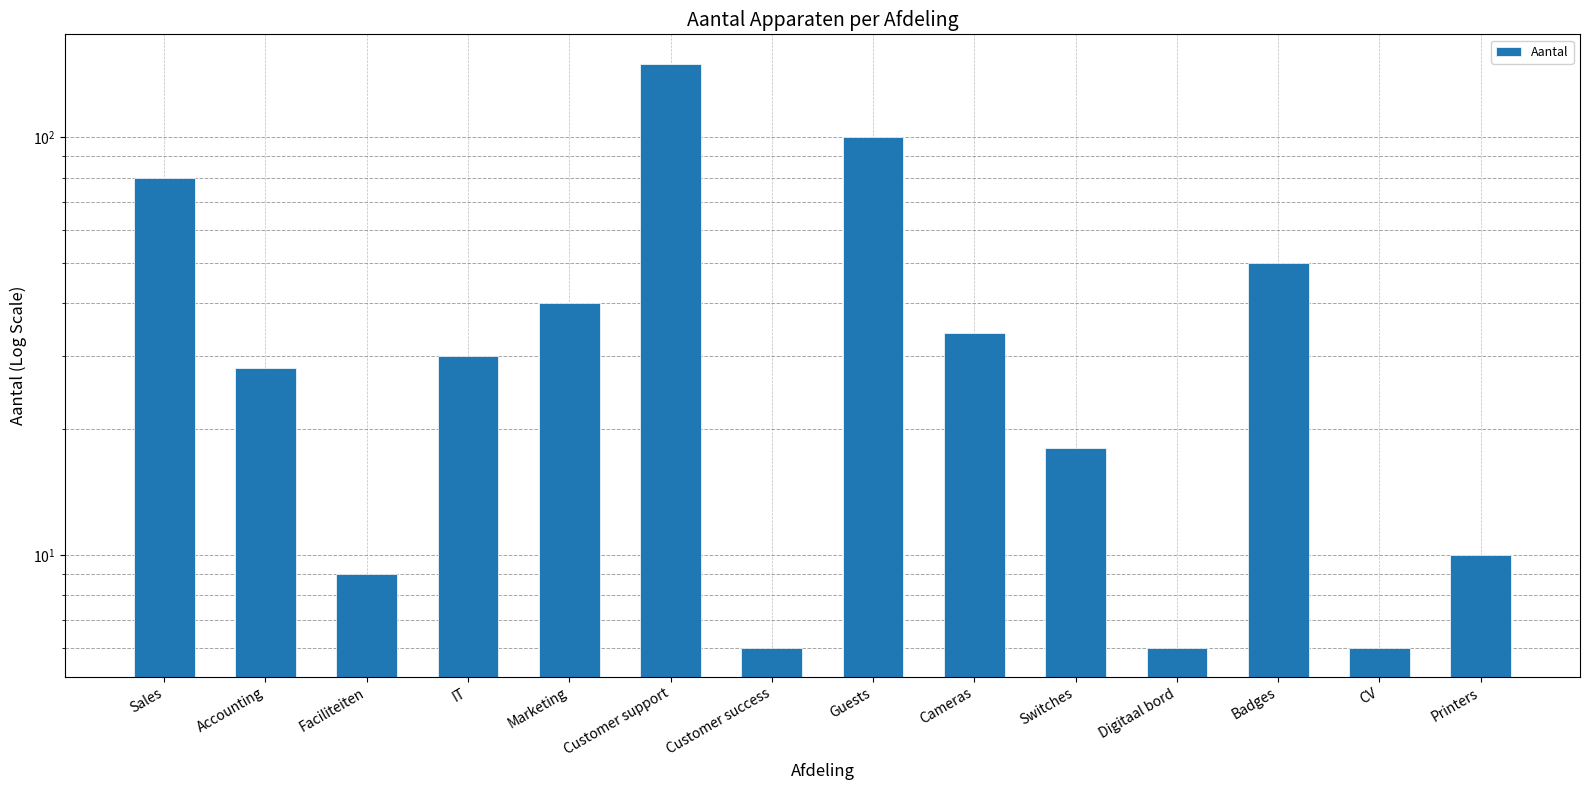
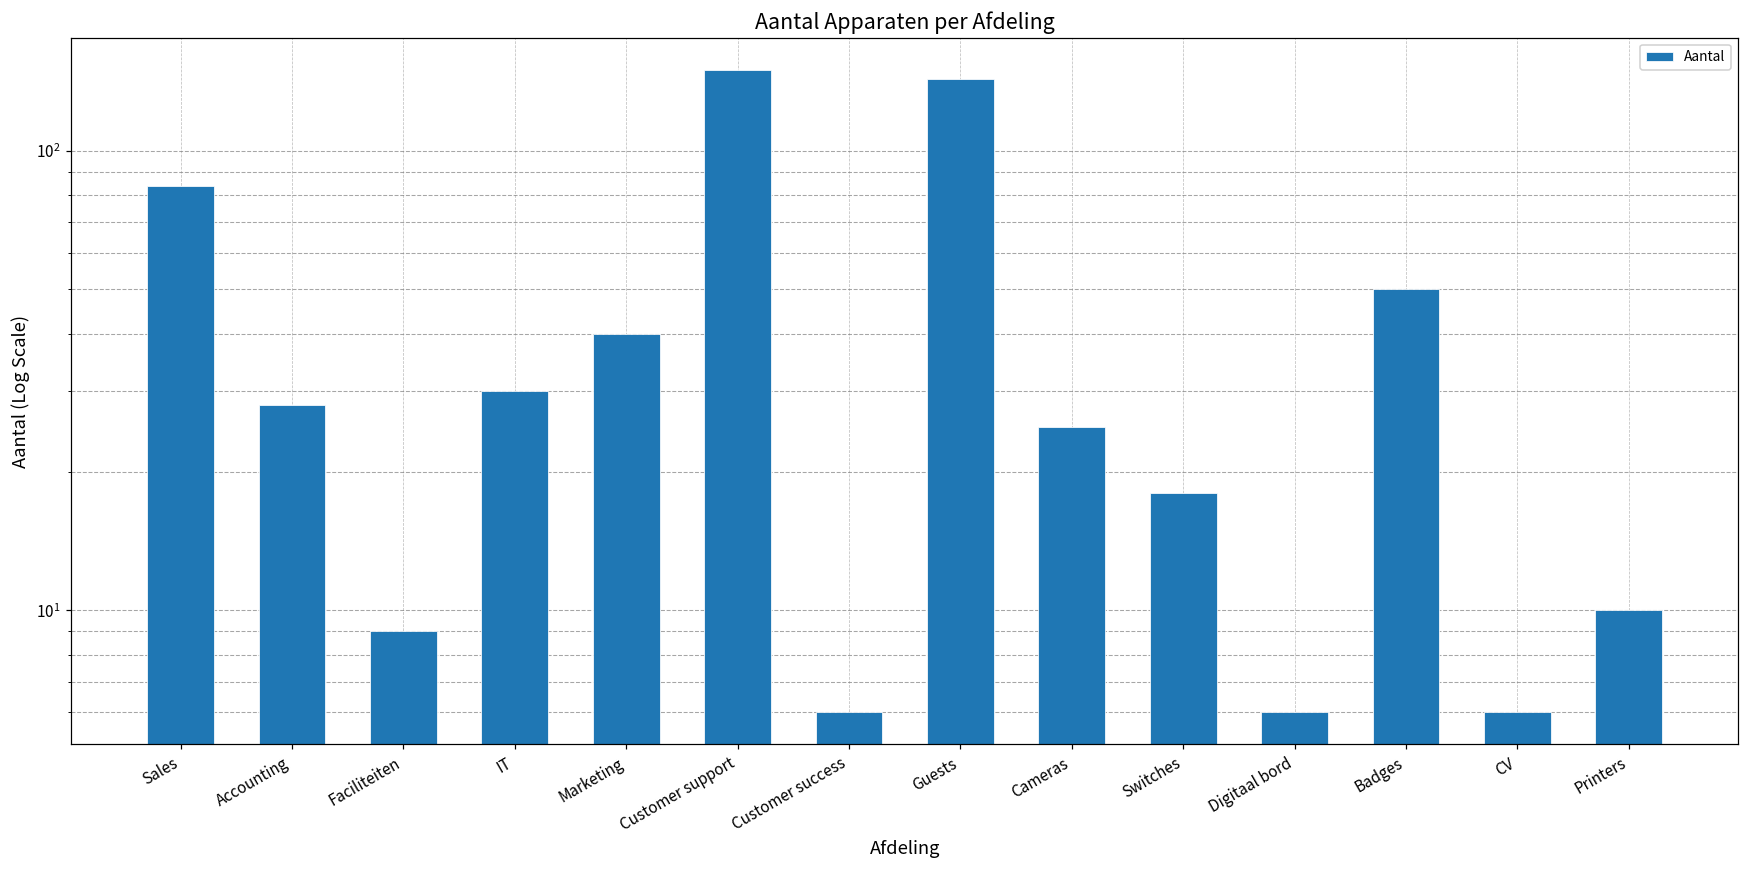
Sales: 80 -> 84
Guests: 100 -> 143
Cameras: 34 -> 25
